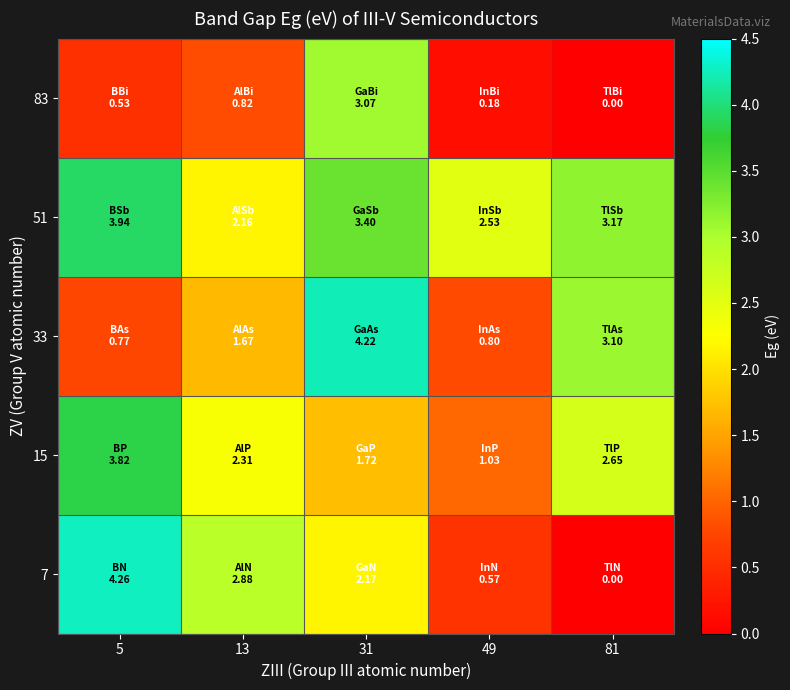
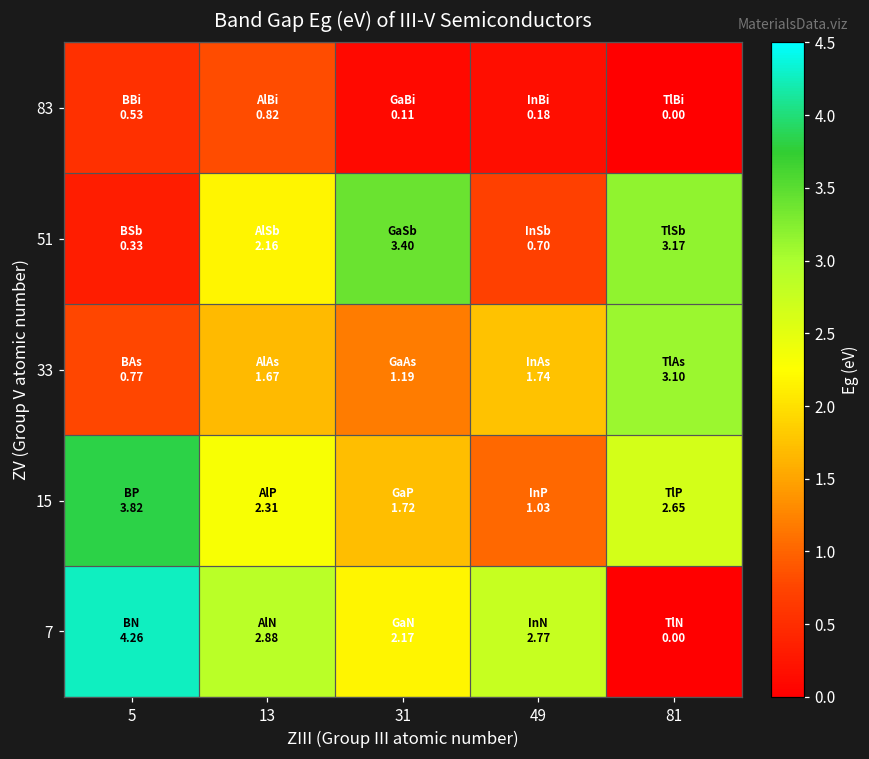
83, 31: 3.07 -> 0.11
51, 5: 3.94 -> 0.33
51, 49: 2.53 -> 0.70
33, 31: 4.22 -> 1.19
33, 49: 0.80 -> 1.74
7, 49: 0.57 -> 2.77
